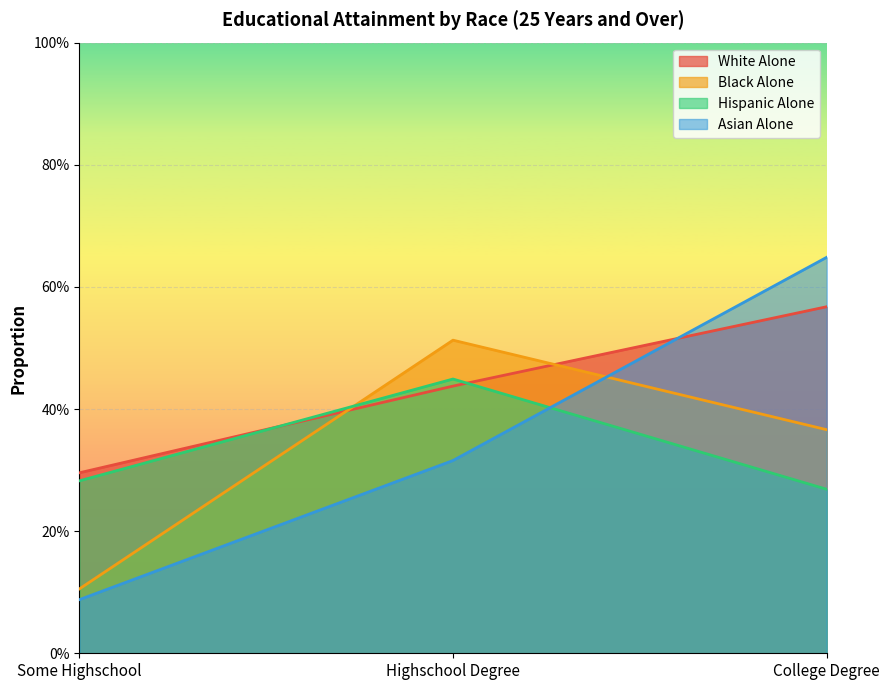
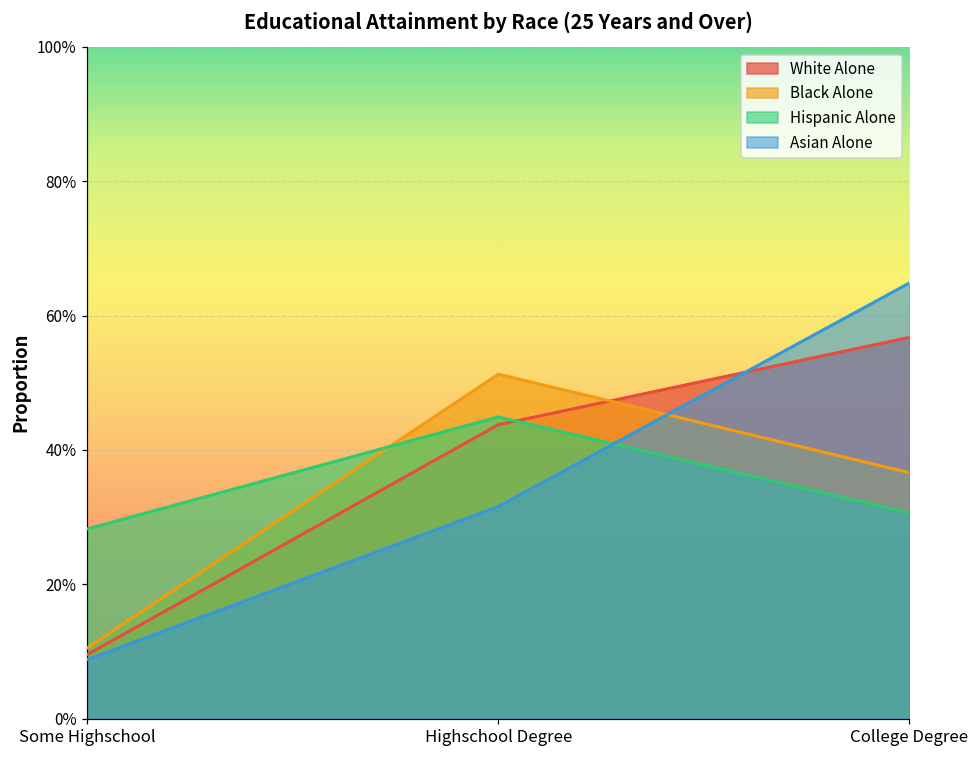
White Alone, Some Highschool: 30% -> 10%
Hispanic Alone, College Degree: 27% -> 31%
